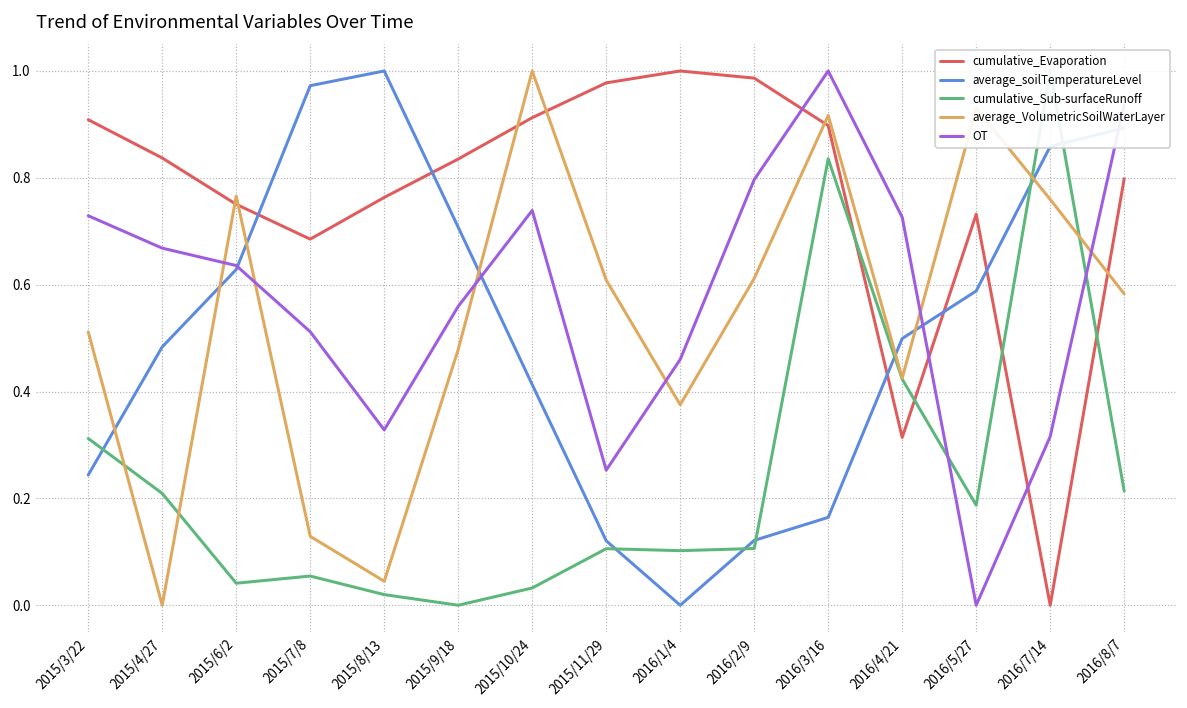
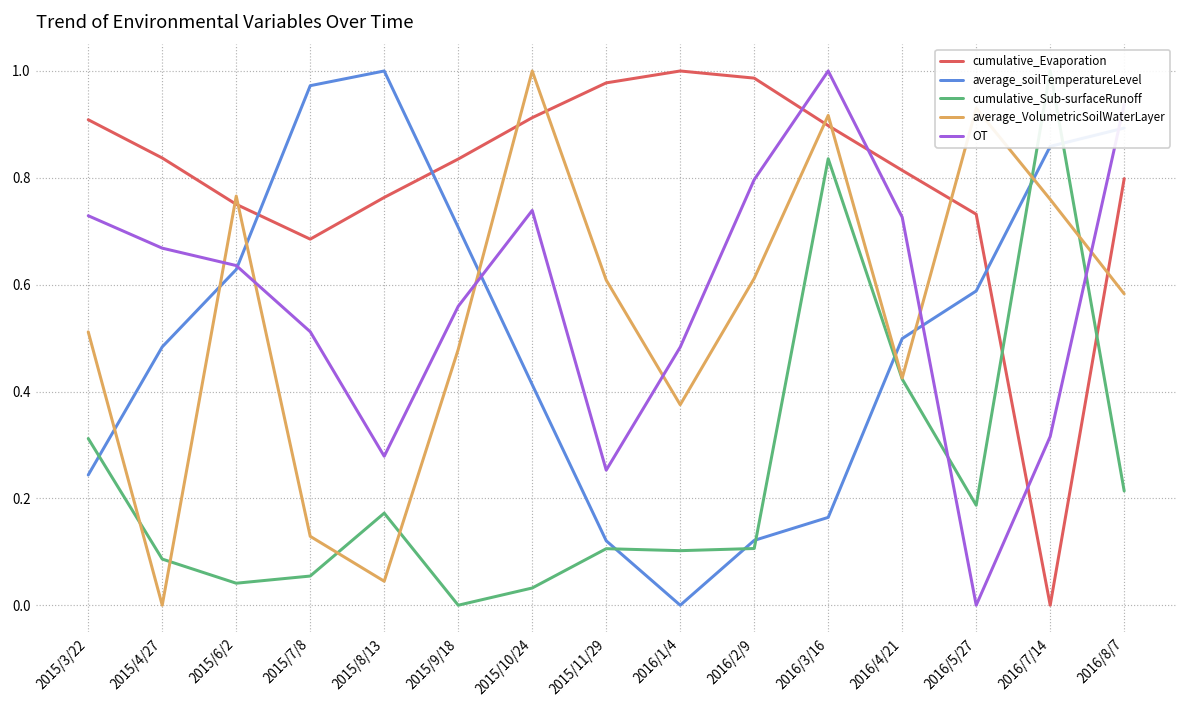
cumulative_Sub-surfaceRunoff, 2015/4/27: 0.21 -> 0.09
cumulative_Sub-surfaceRunoff, 2015/8/13: 0.02 -> 0.17
OT, 2015/8/13: 0.33 -> 0.28
OT, 2016/1/4: 0.46 -> 0.48
cumulative_Evaporation, 2016/4/21: 0.31 -> 0.81
